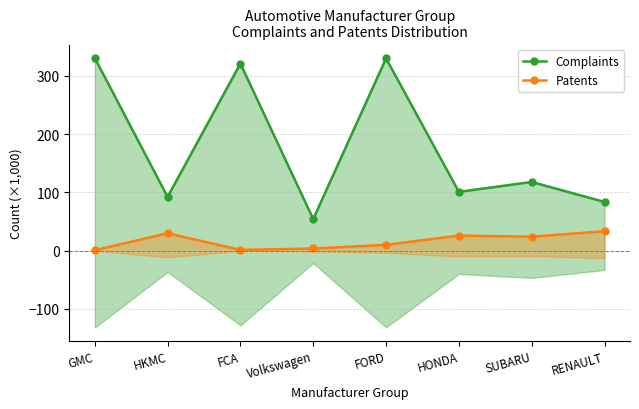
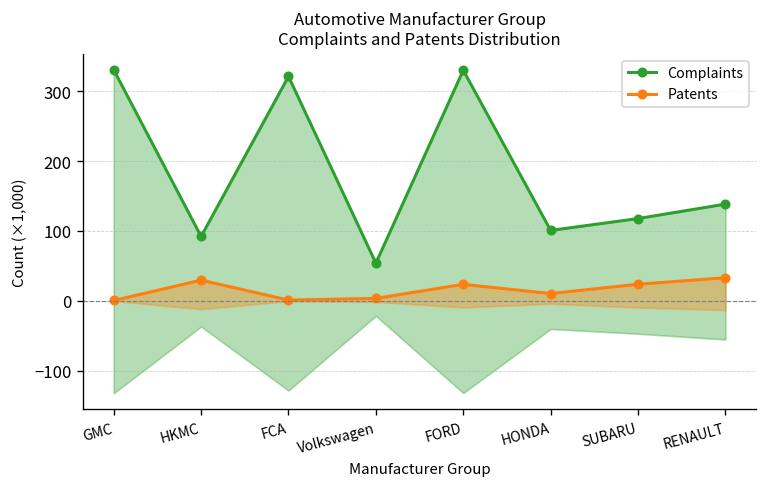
Patents, FORD: 10 -> 20
Patents, HONDA: 30 -> 10
Complaints, RENAULT: 80 -> 140
